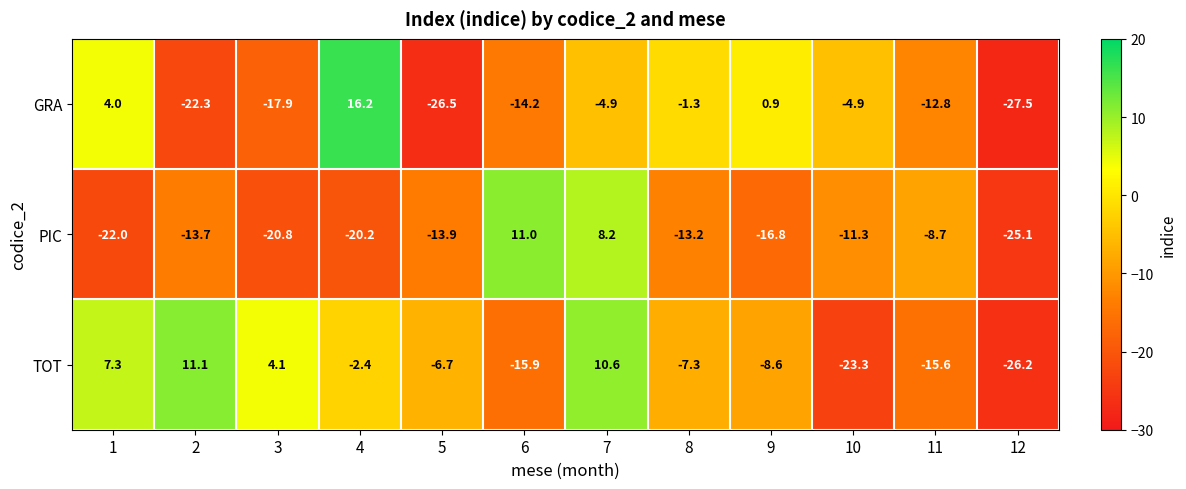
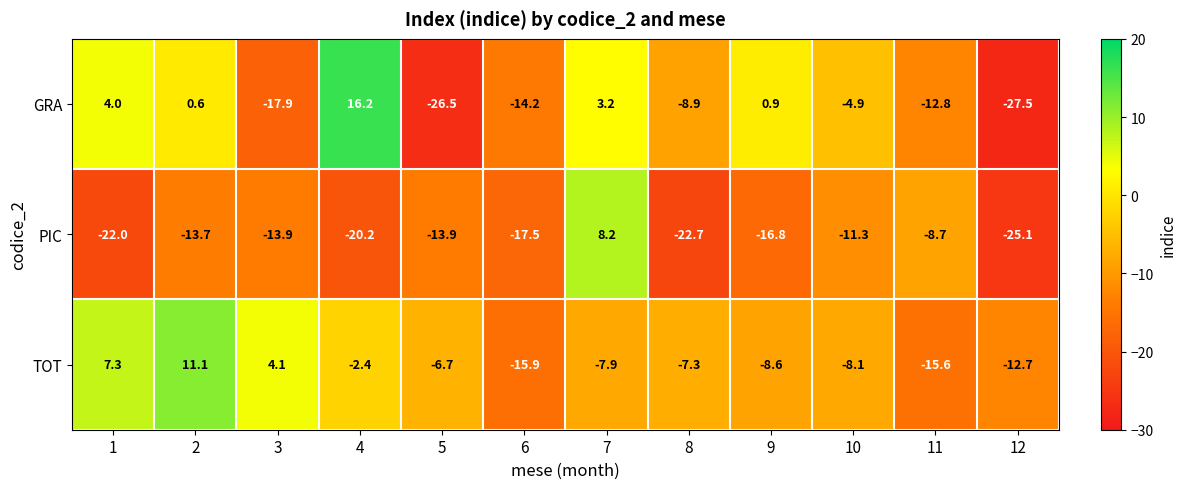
GRA, 2: -22.3 -> 0.6
GRA, 7: -4.9 -> 3.2
GRA, 8: -1.3 -> -8.9
PIC, 3: -20.8 -> -13.9
PIC, 6: 11.0 -> -17.5
PIC, 8: -13.2 -> -22.7
TOT, 7: 10.6 -> -7.9
TOT, 10: -23.3 -> -8.1
TOT, 12: -26.2 -> -12.7
